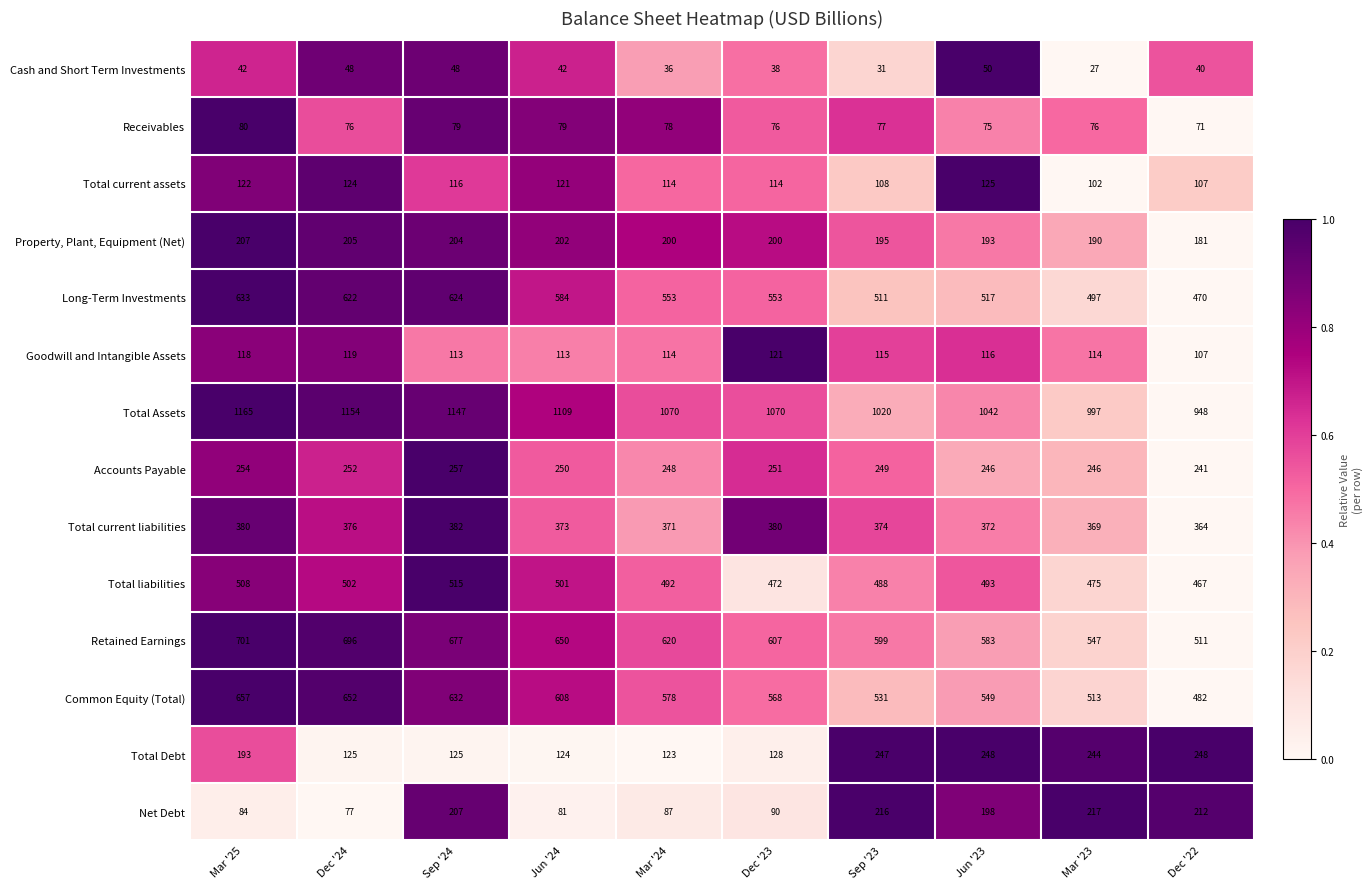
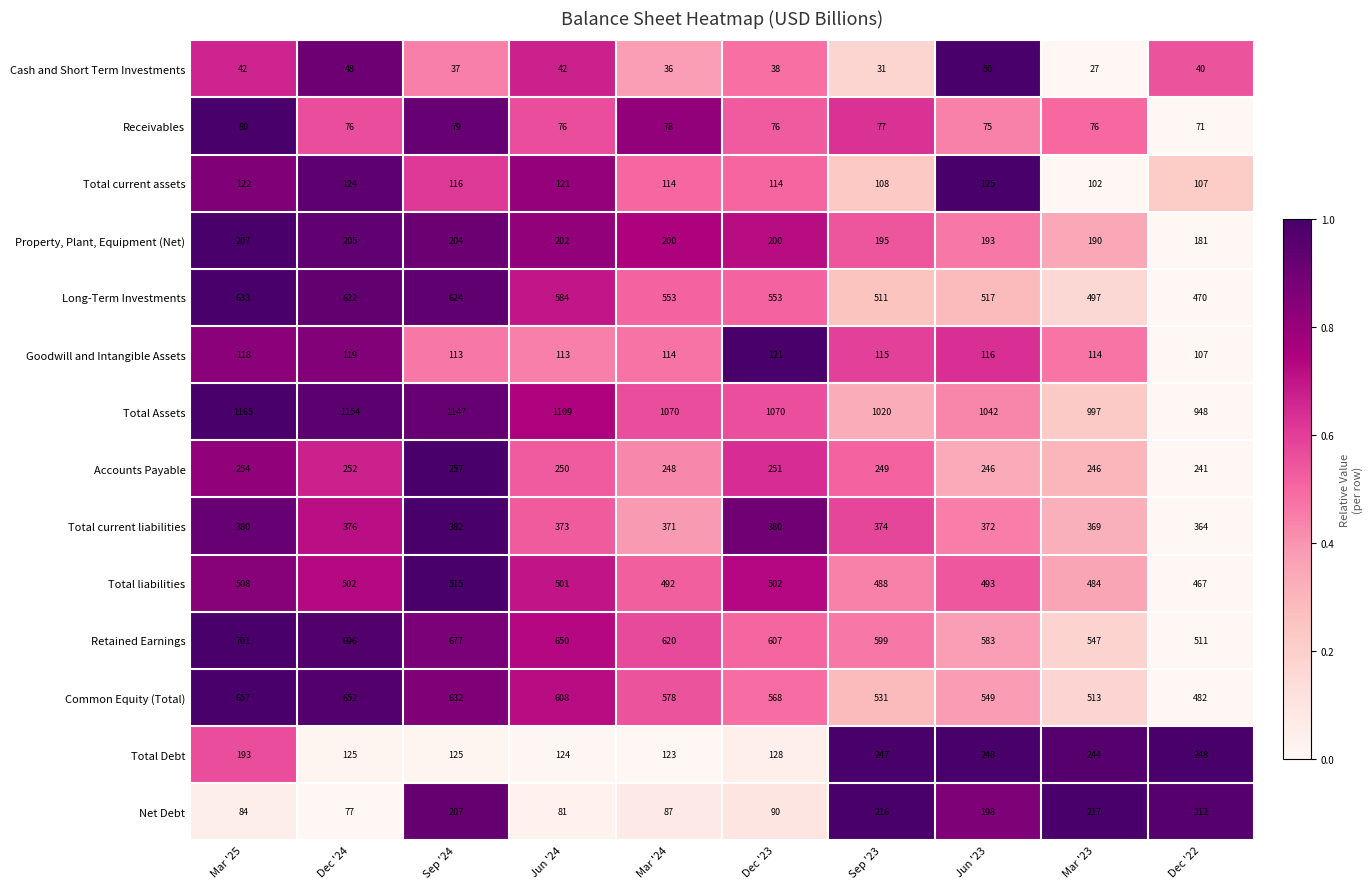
Cash and Short Term Investments, Sep '24: 48 -> 37
Receivables, Jun '24: 79 -> 76
Total liabilities, Dec '23: 472 -> 502
Total liabilities, Mar '23: 475 -> 484
